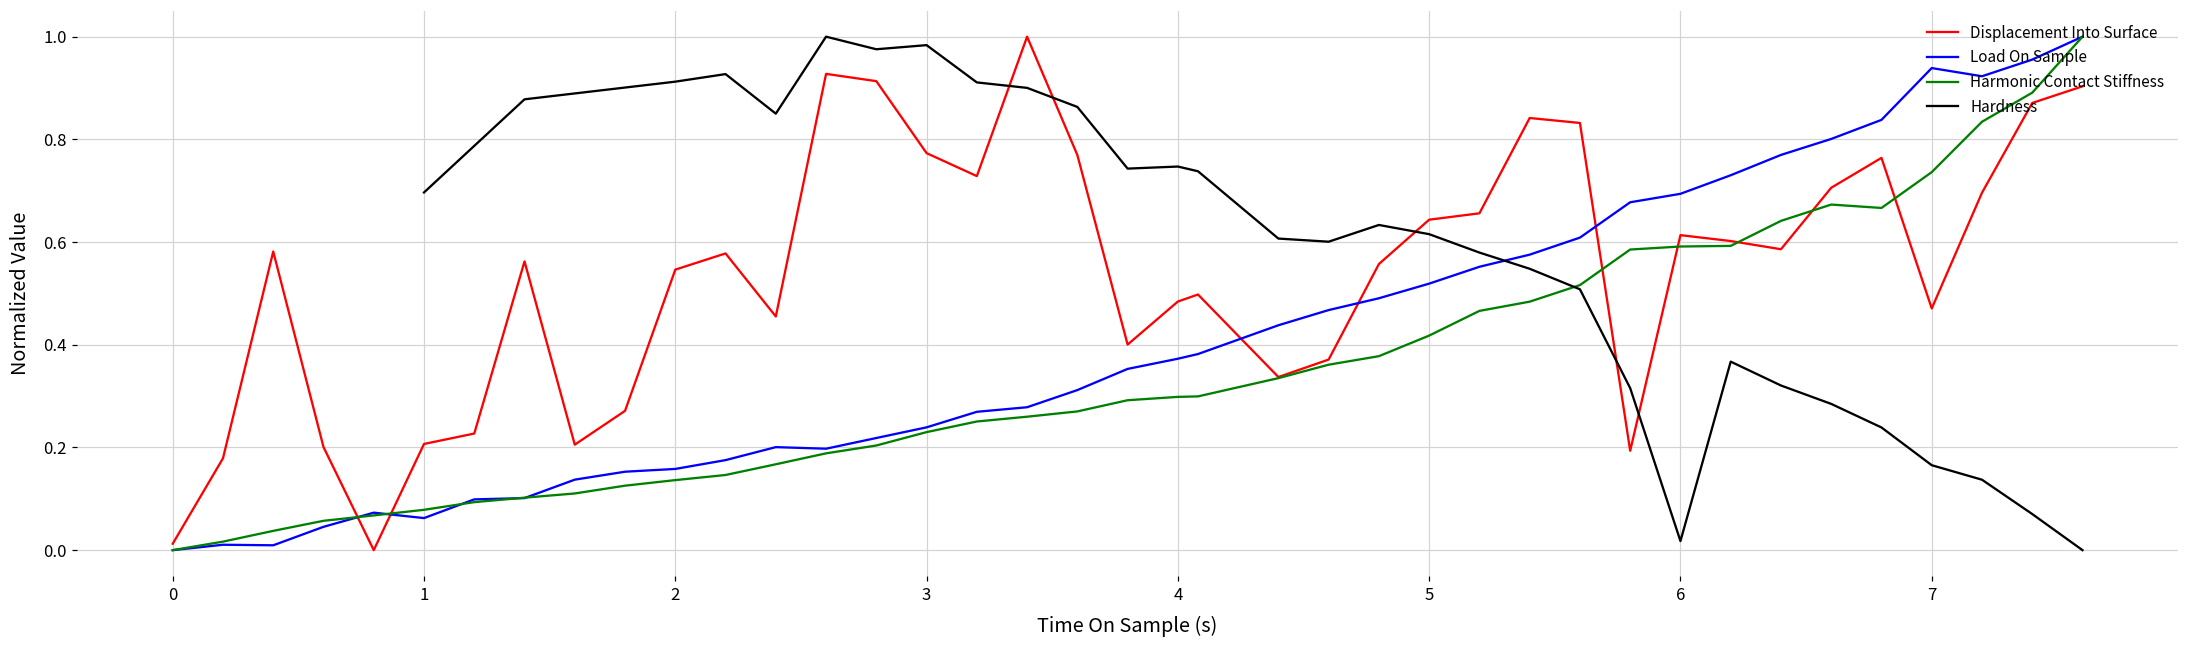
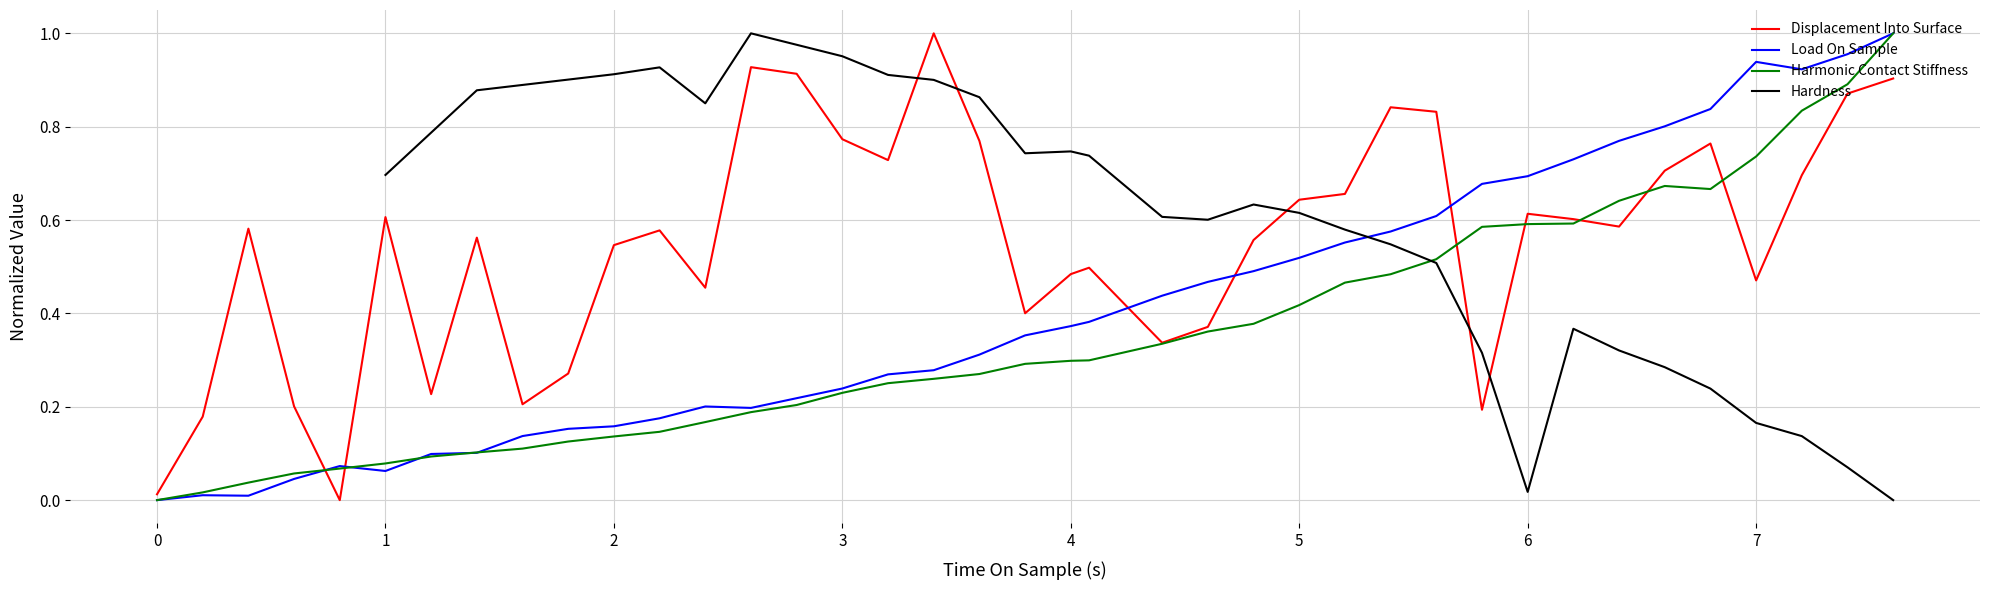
Displacement Into Surface, 1: 0.21 -> 0.61
Hardness, 3: 0.98 -> 0.95
